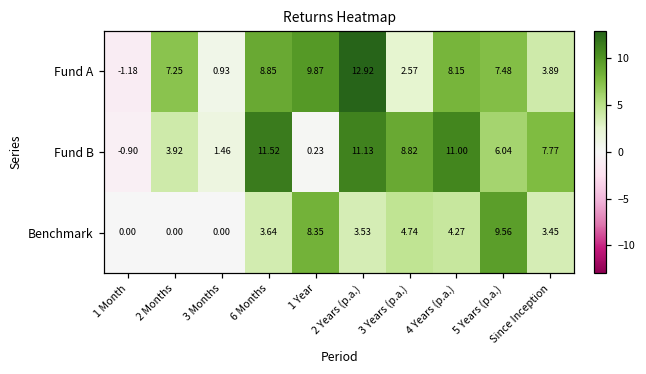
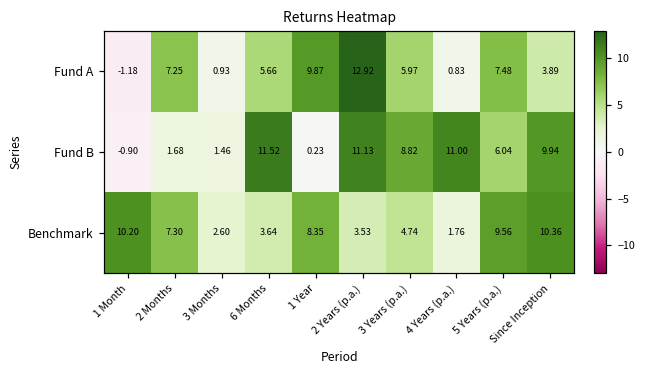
Fund A, 6 Months: 8.85 -> 5.66
Fund A, 3 Years (p.a.): 2.57 -> 5.97
Fund A, 4 Years (p.a.): 8.15 -> 0.83
Fund B, 2 Months: 3.92 -> 1.68
Fund B, Since Inception: 7.77 -> 9.94
Benchmark, 1 Month: 0.00 -> 10.20
Benchmark, 2 Months: 0.00 -> 7.30
Benchmark, 3 Months: 0.00 -> 2.60
Benchmark, 4 Years (p.a.): 4.27 -> 1.76
Benchmark, Since Inception: 3.45 -> 10.36
